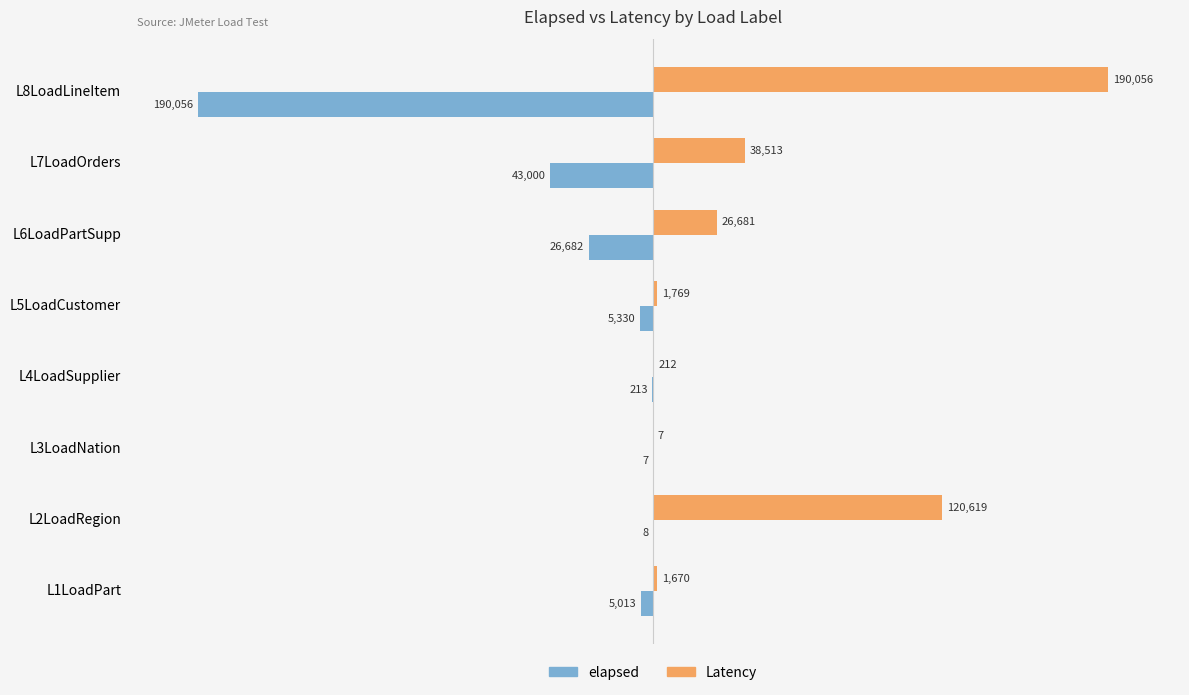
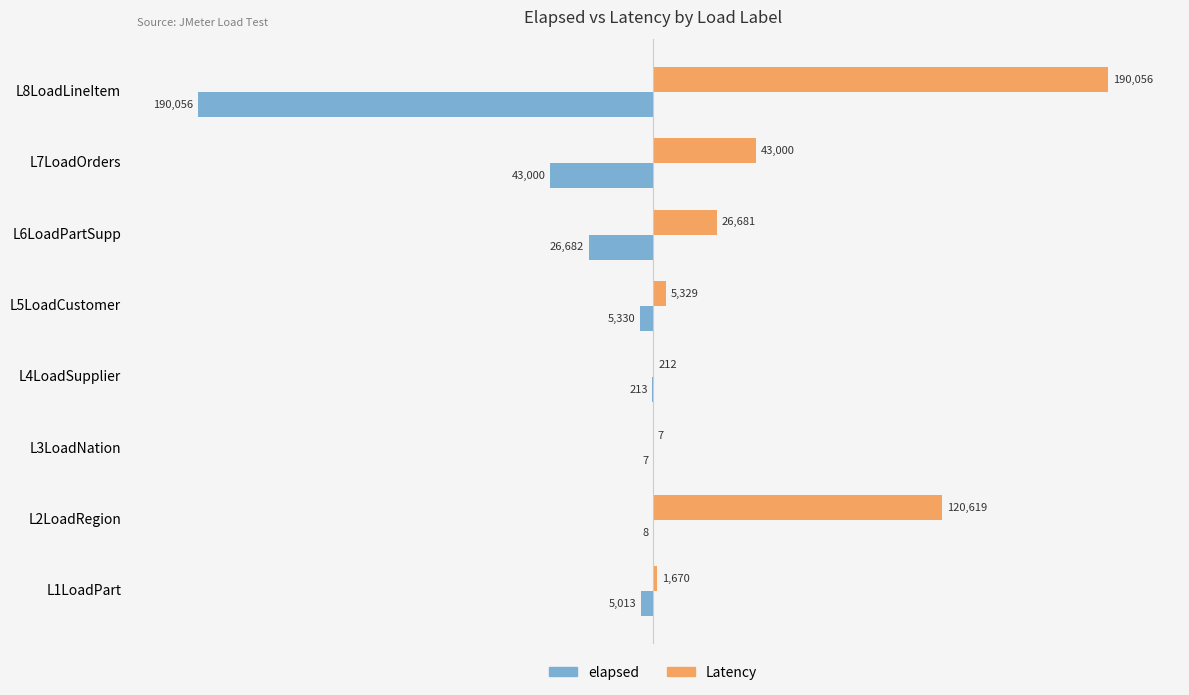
Latency, L7LoadOrders: 38,513 -> 43,000
Latency, L5LoadCustomer: 1,769 -> 5,329
